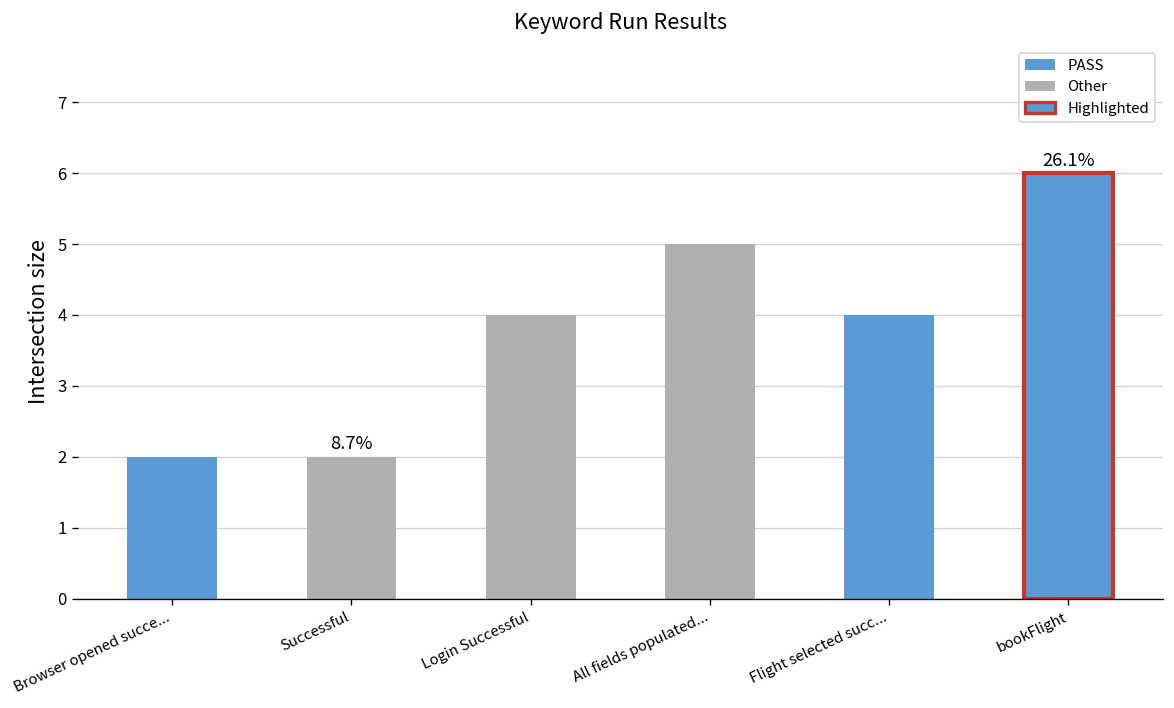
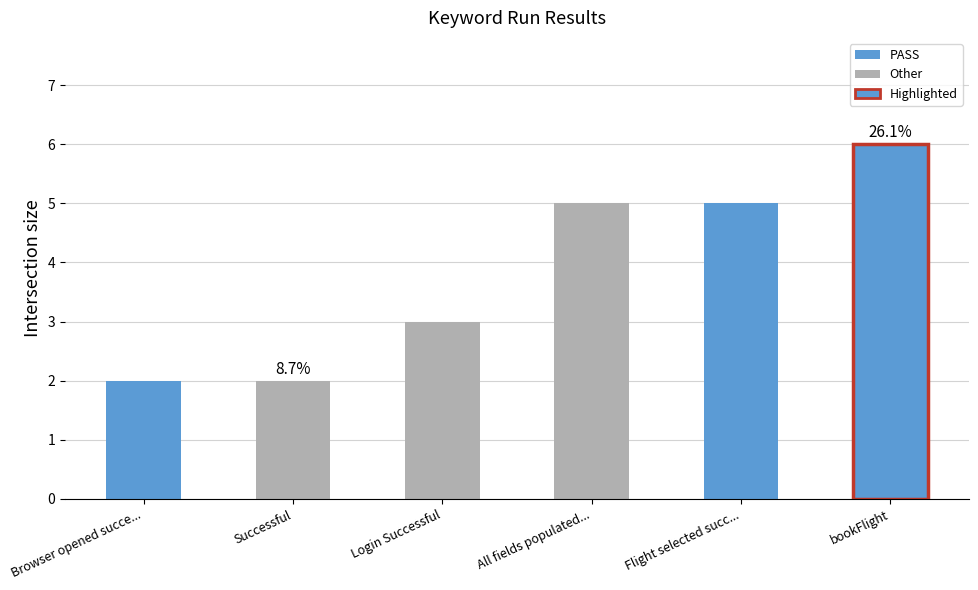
Login Successful: 4 -> 3
Flight selected succ...: 4 -> 5
